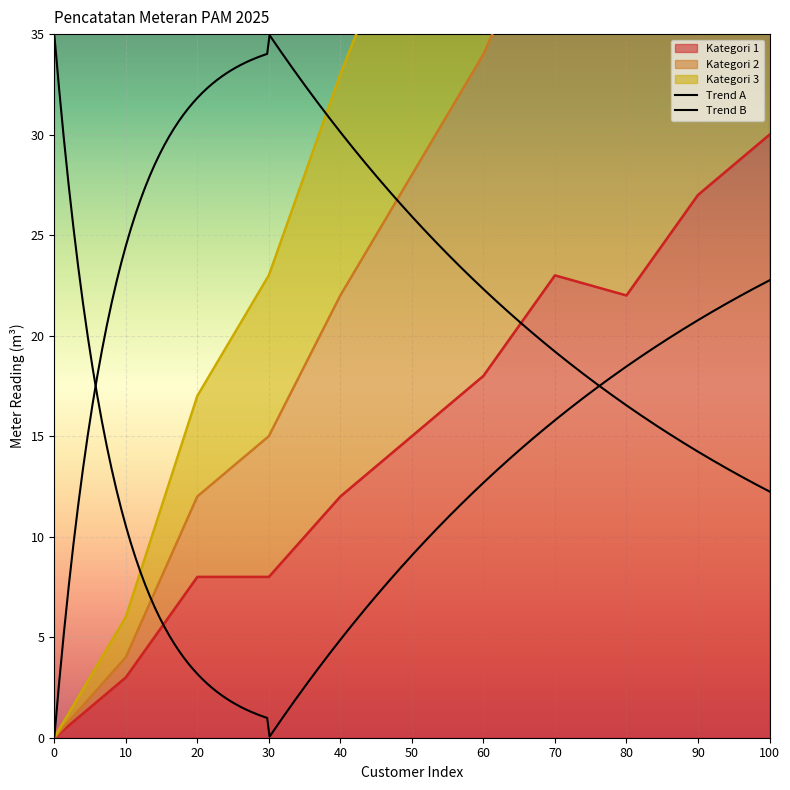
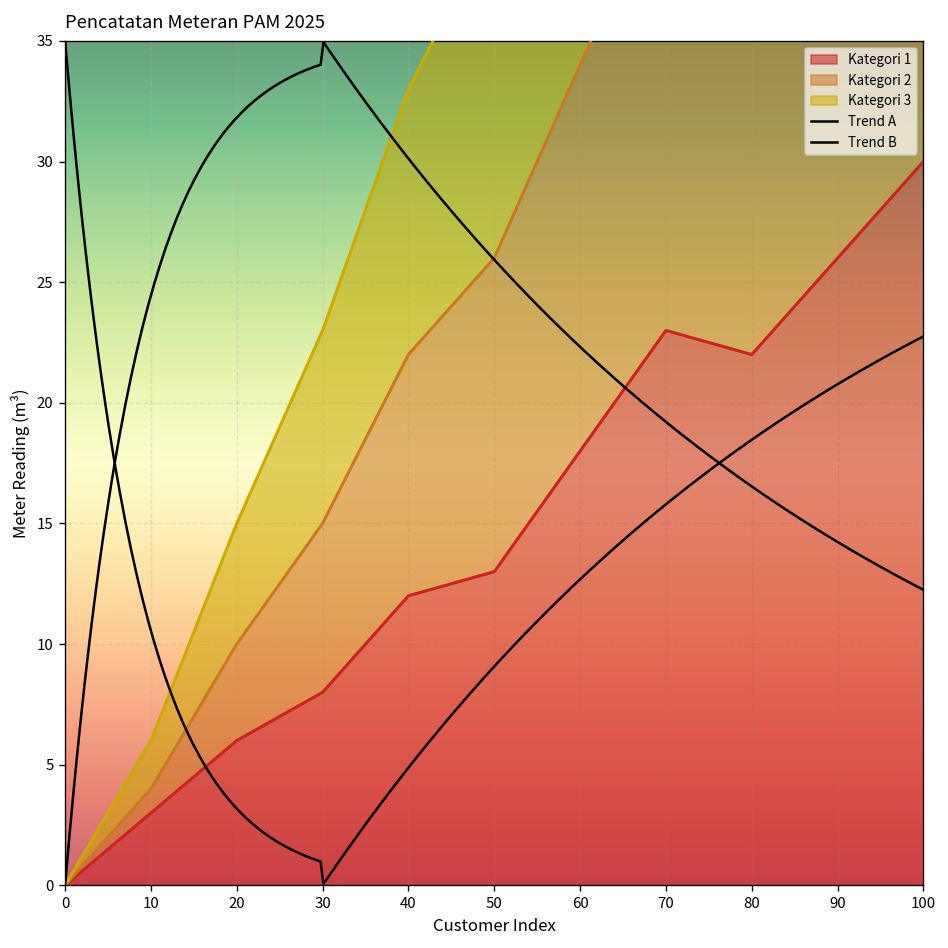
Kategori 1, 20: 8 -> 6
Kategori 1, 50: 15 -> 13
Kategori 1, 90: 27 -> 26
